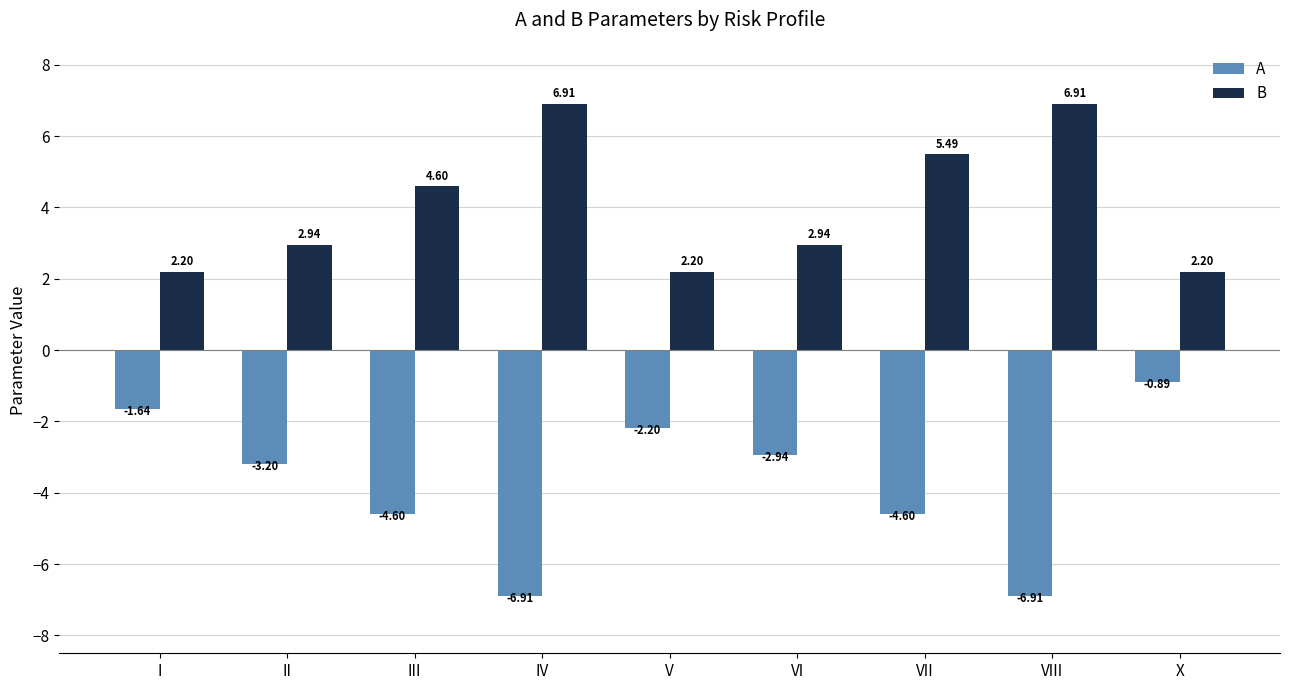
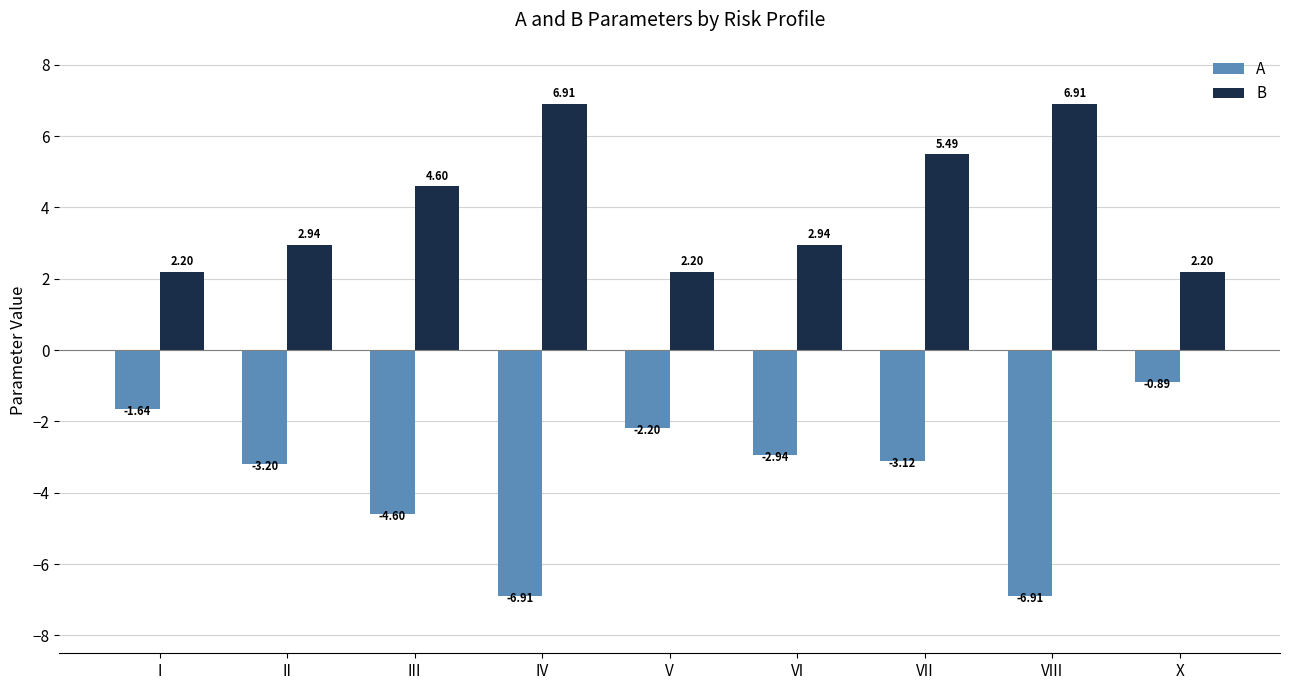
A, VII: -4.60 -> -3.12
